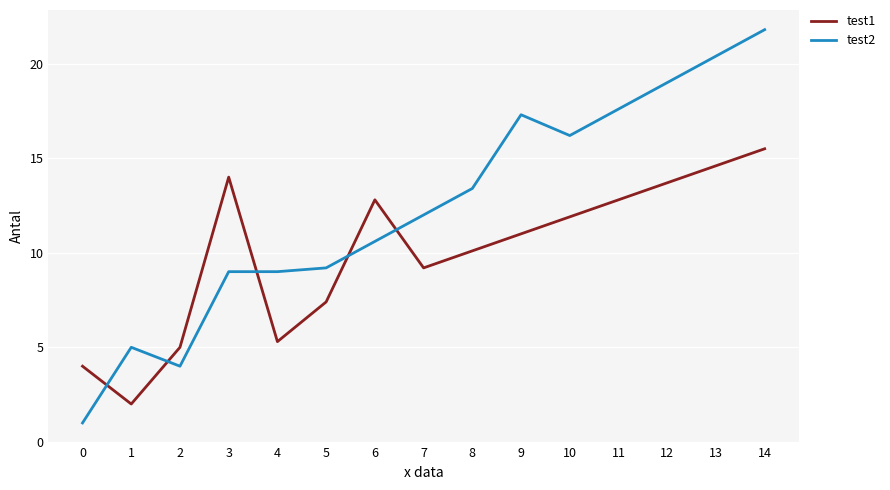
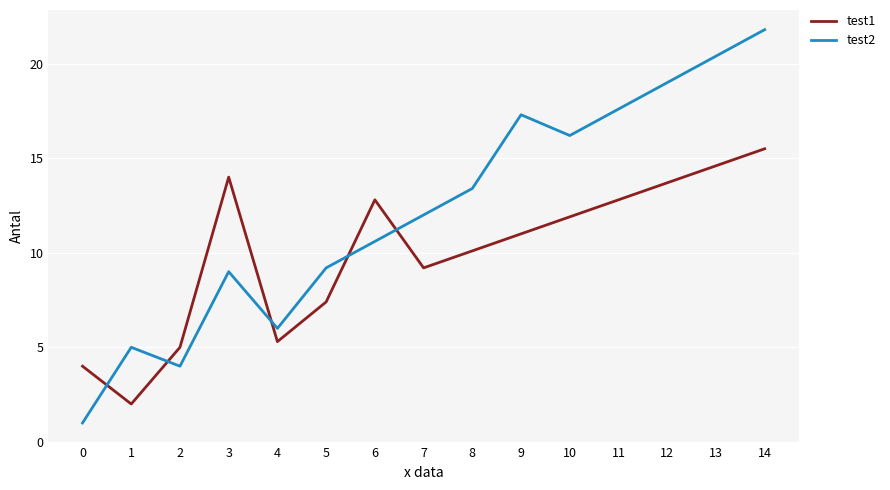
test2, 4: 9 -> 6
